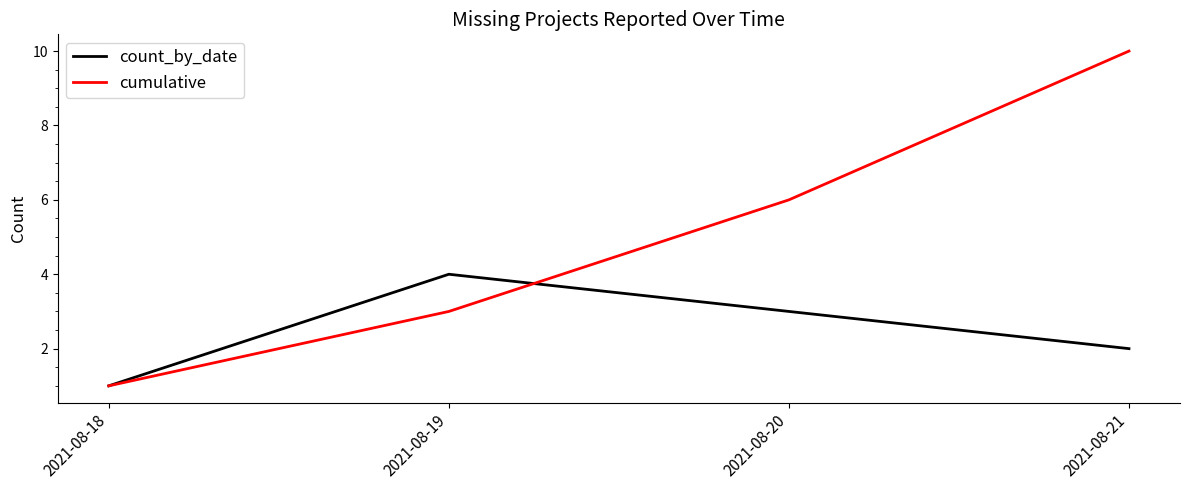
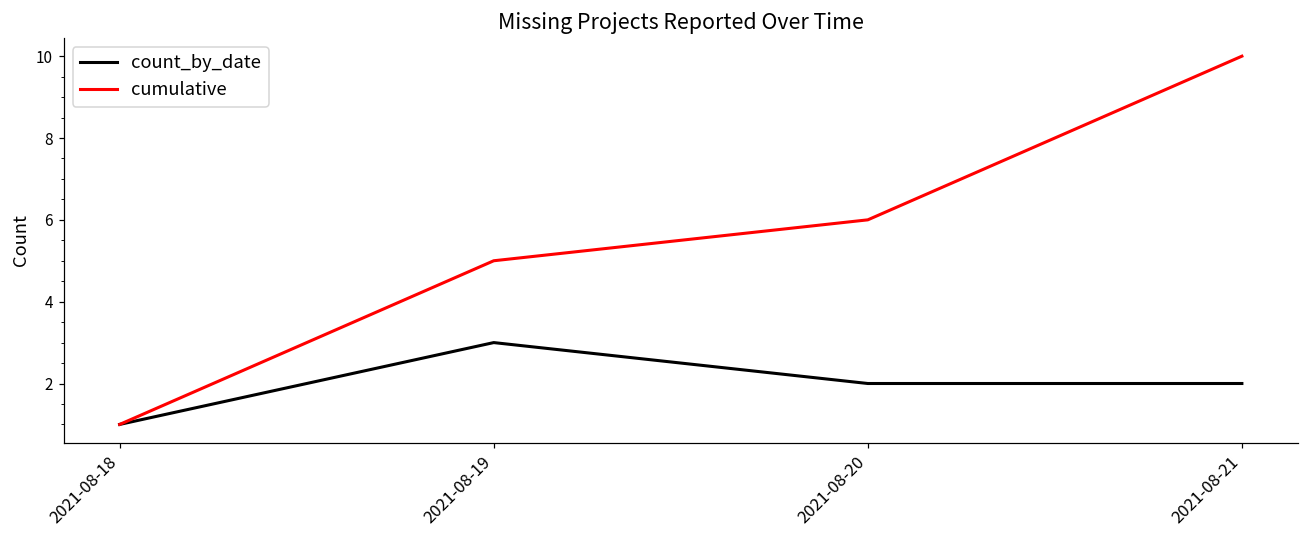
count_by_date, 2021-08-19: 4 -> 3
cumulative, 2021-08-19: 3 -> 5
count_by_date, 2021-08-20: 3 -> 2
